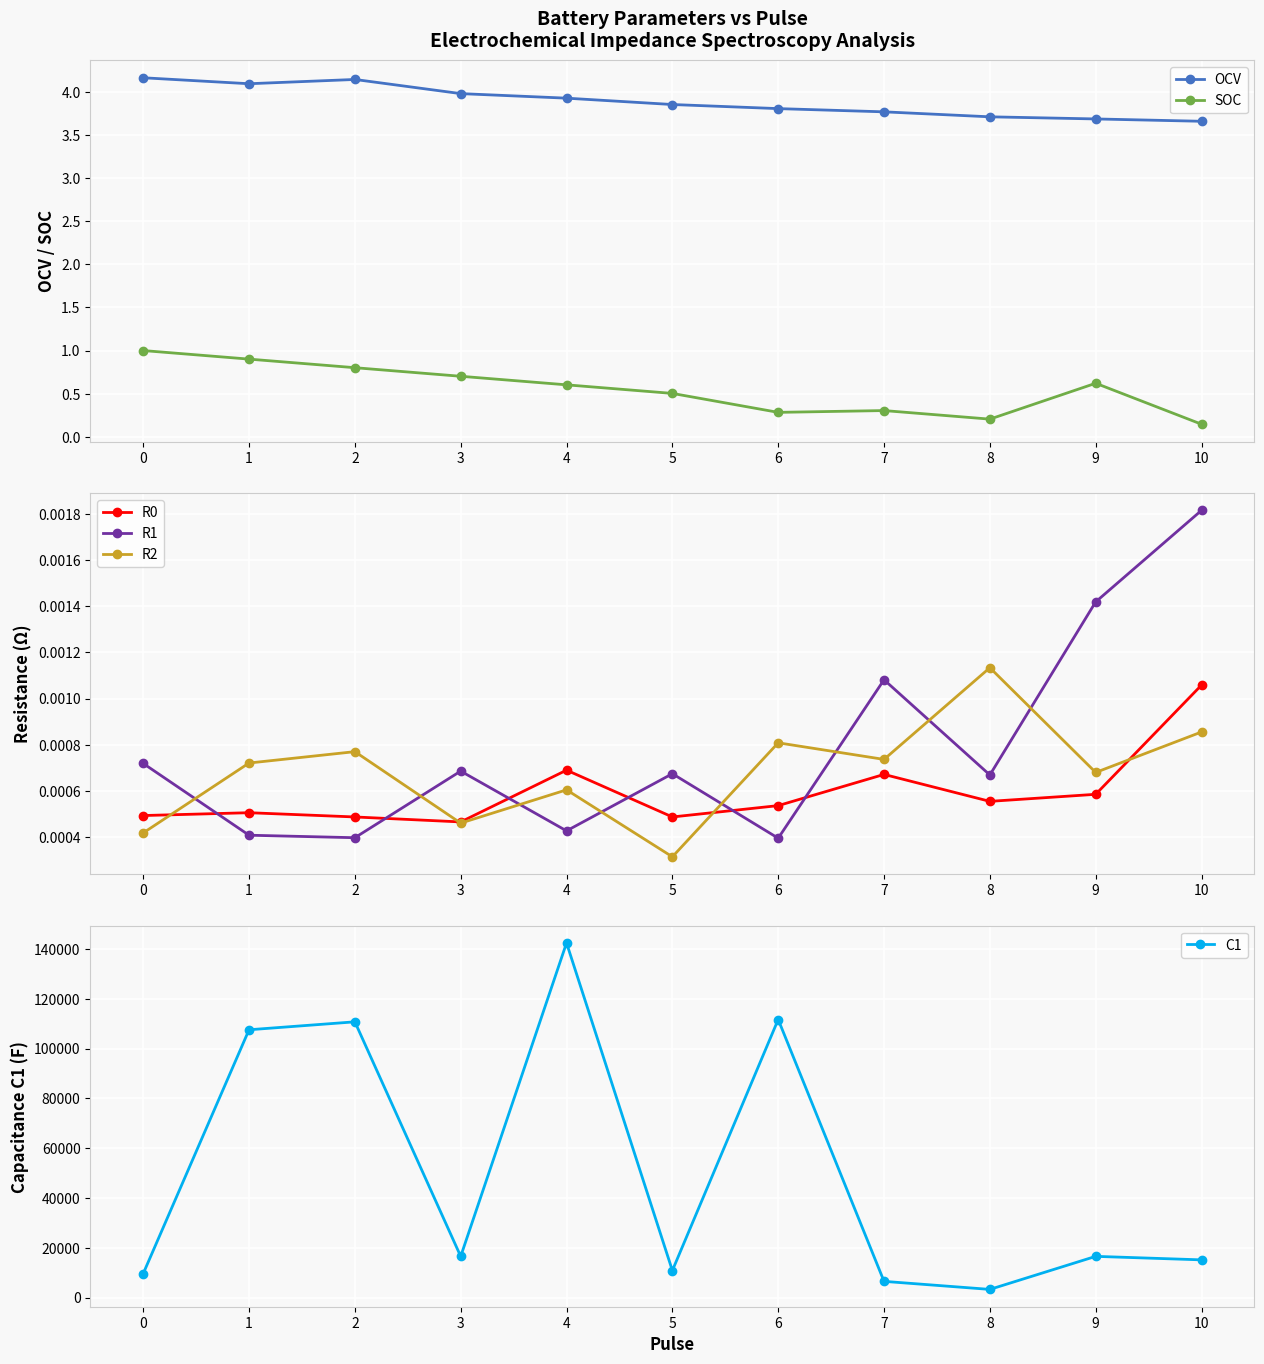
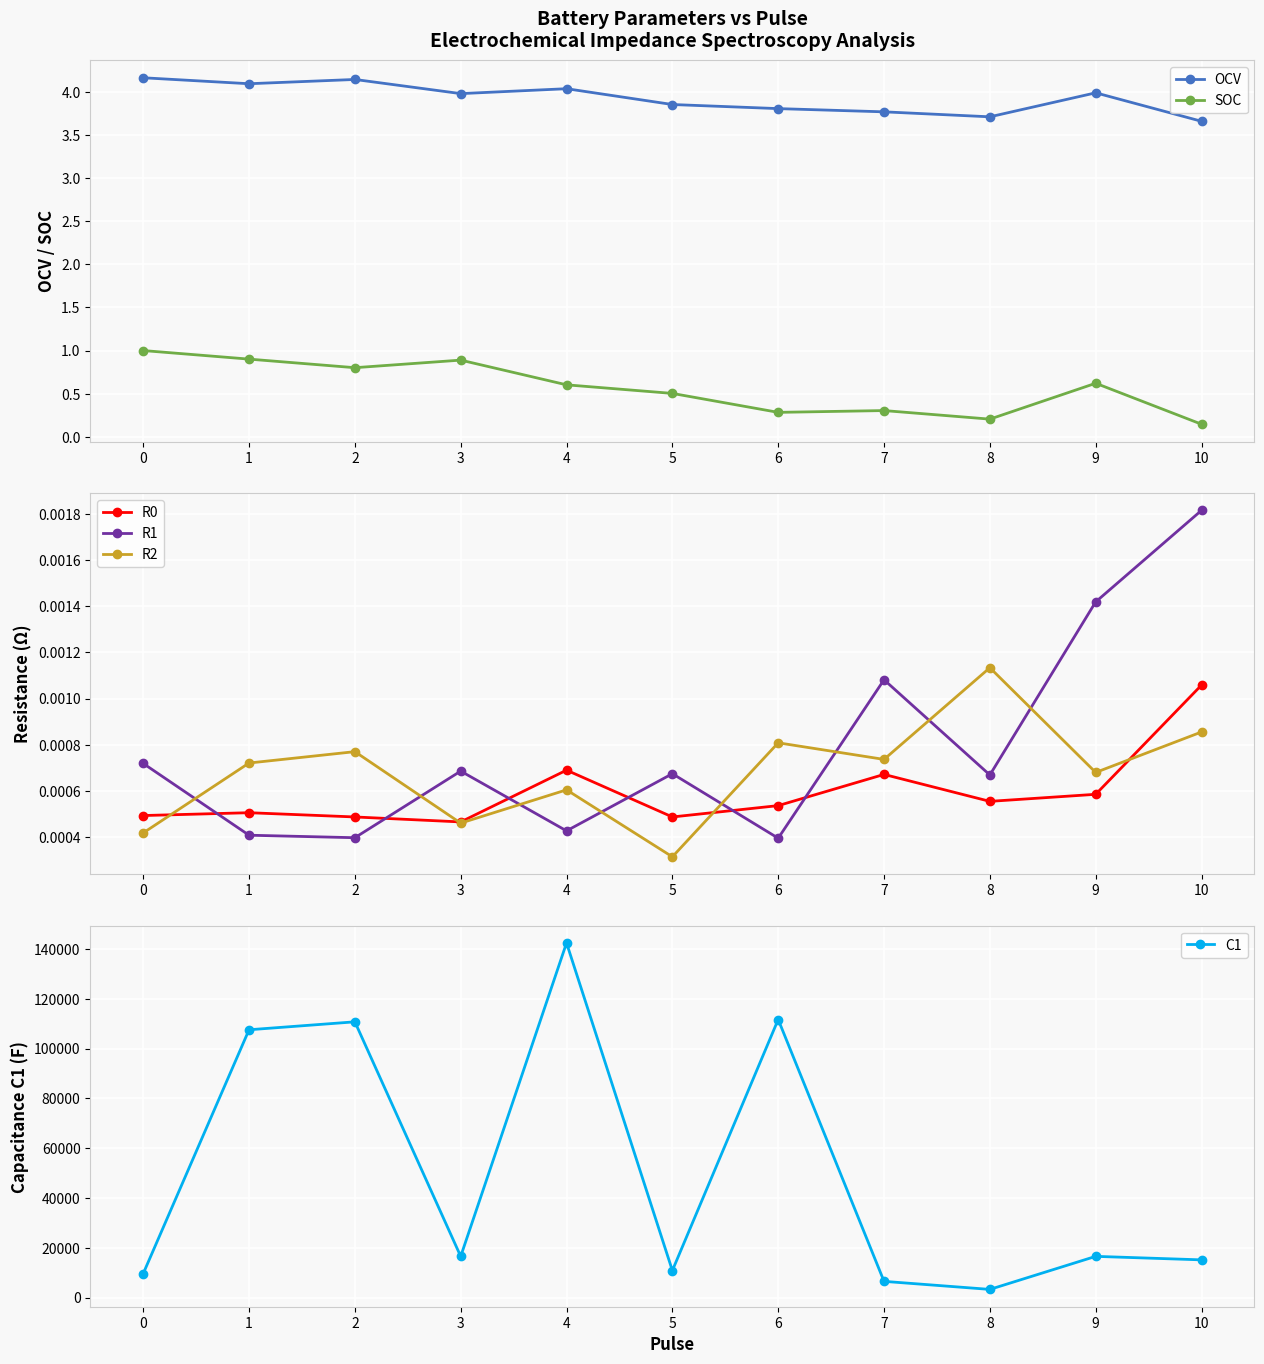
Battery Parameters vs Pulse Electrochemical Impedance Spectroscopy Analysis, SOC, 3: 0.7 -> 0.9
Battery Parameters vs Pulse Electrochemical Impedance Spectroscopy Analysis, OCV, 4: 3.9 -> 4.0
Battery Parameters vs Pulse Electrochemical Impedance Spectroscopy Analysis, OCV, 9: 3.7 -> 4.0
